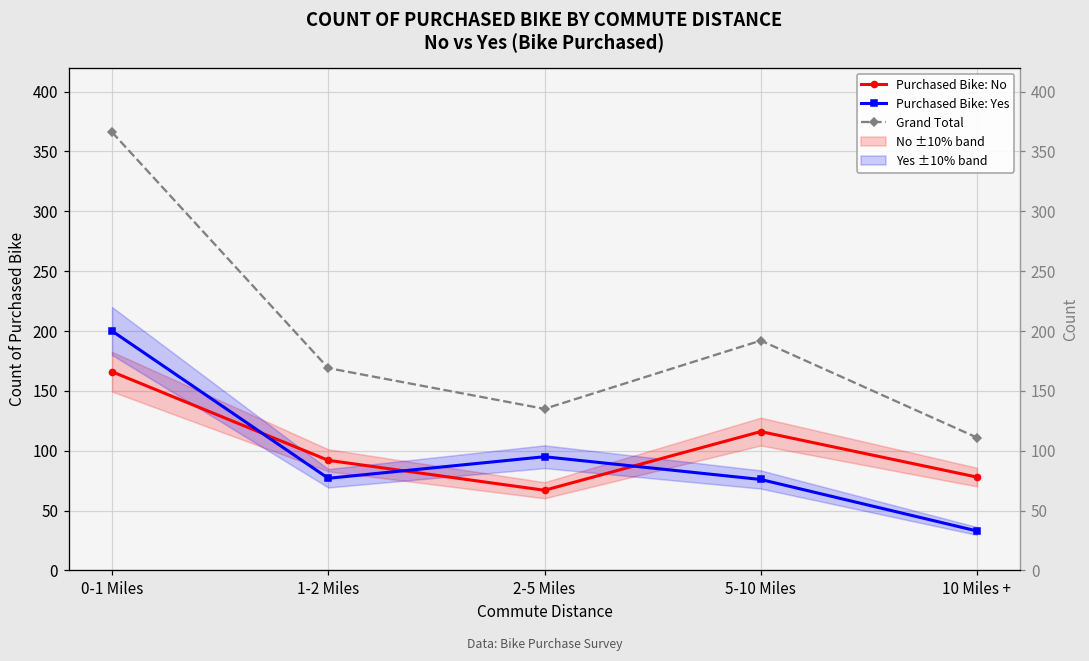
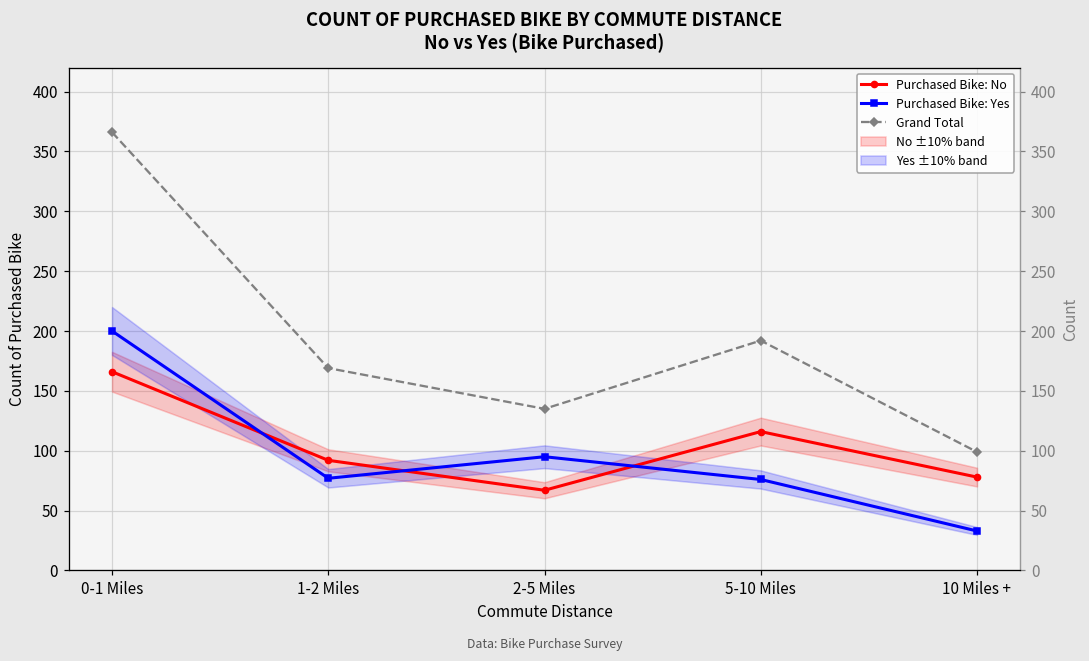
Grand Total, 10 Miles +: 111 -> 99
